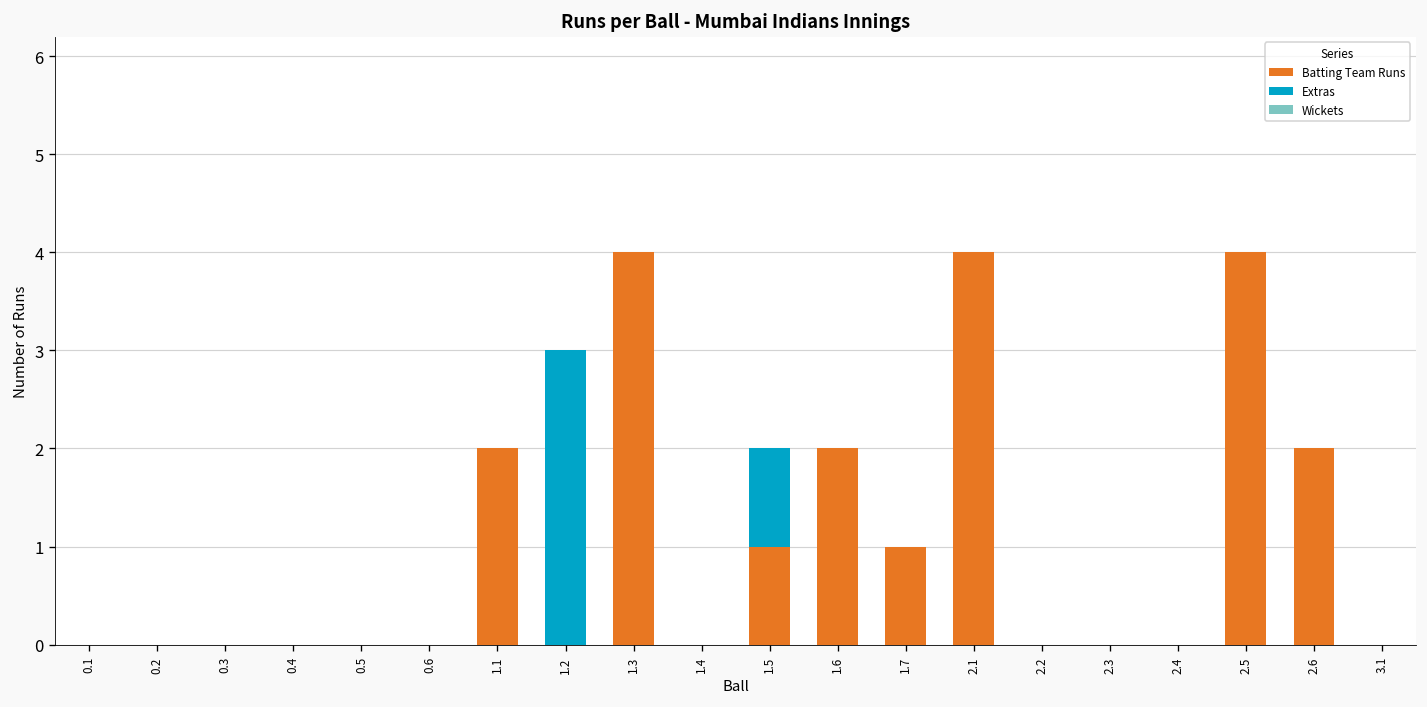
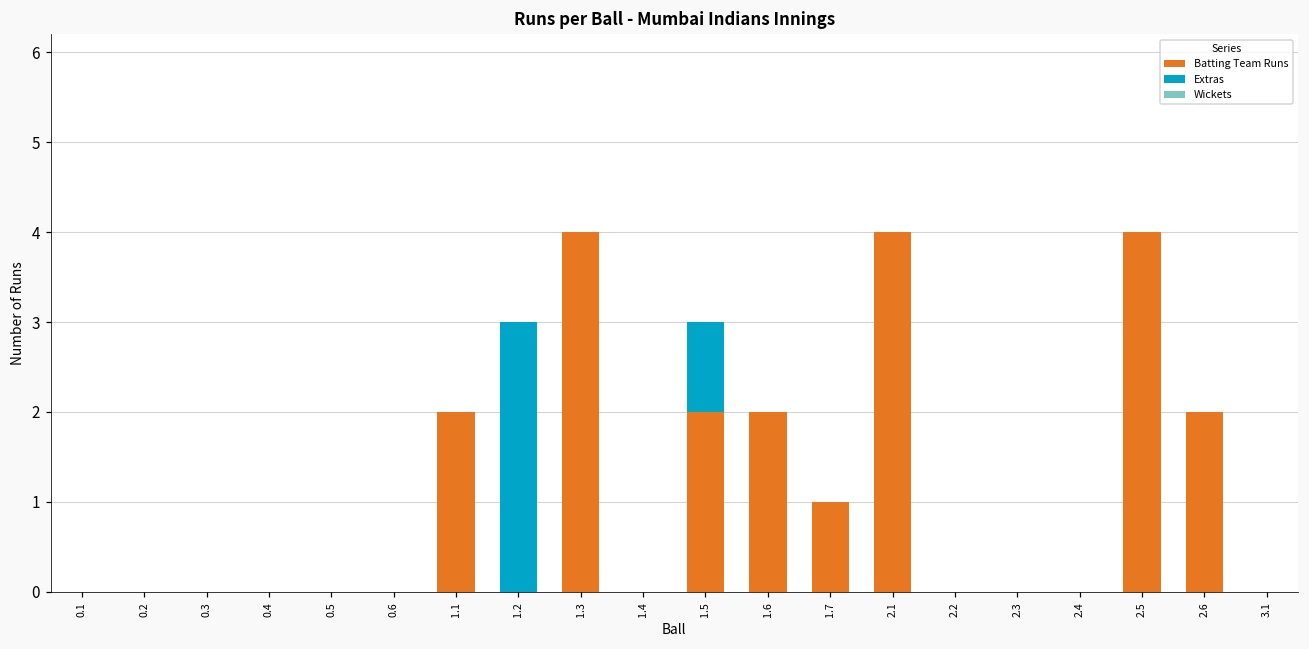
Batting Team Runs, 1.5: 1 -> 2
